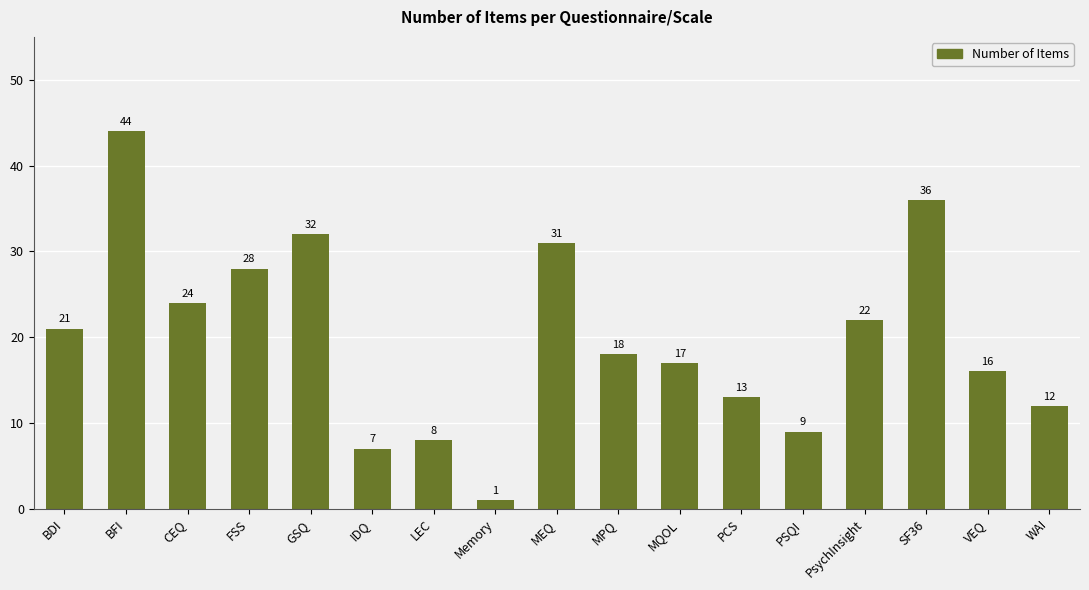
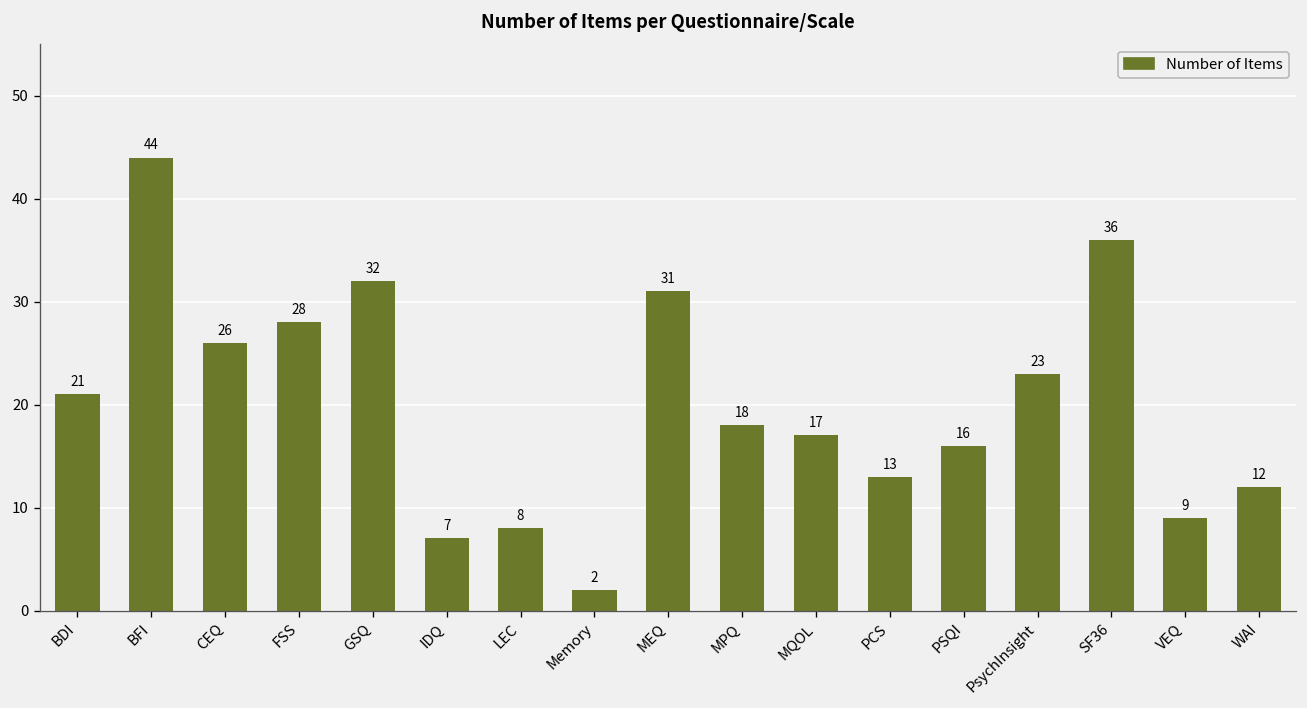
CEQ: 24 -> 26
Memory: 1 -> 2
PSQI: 9 -> 16
PsychInsight: 22 -> 23
VEQ: 16 -> 9
